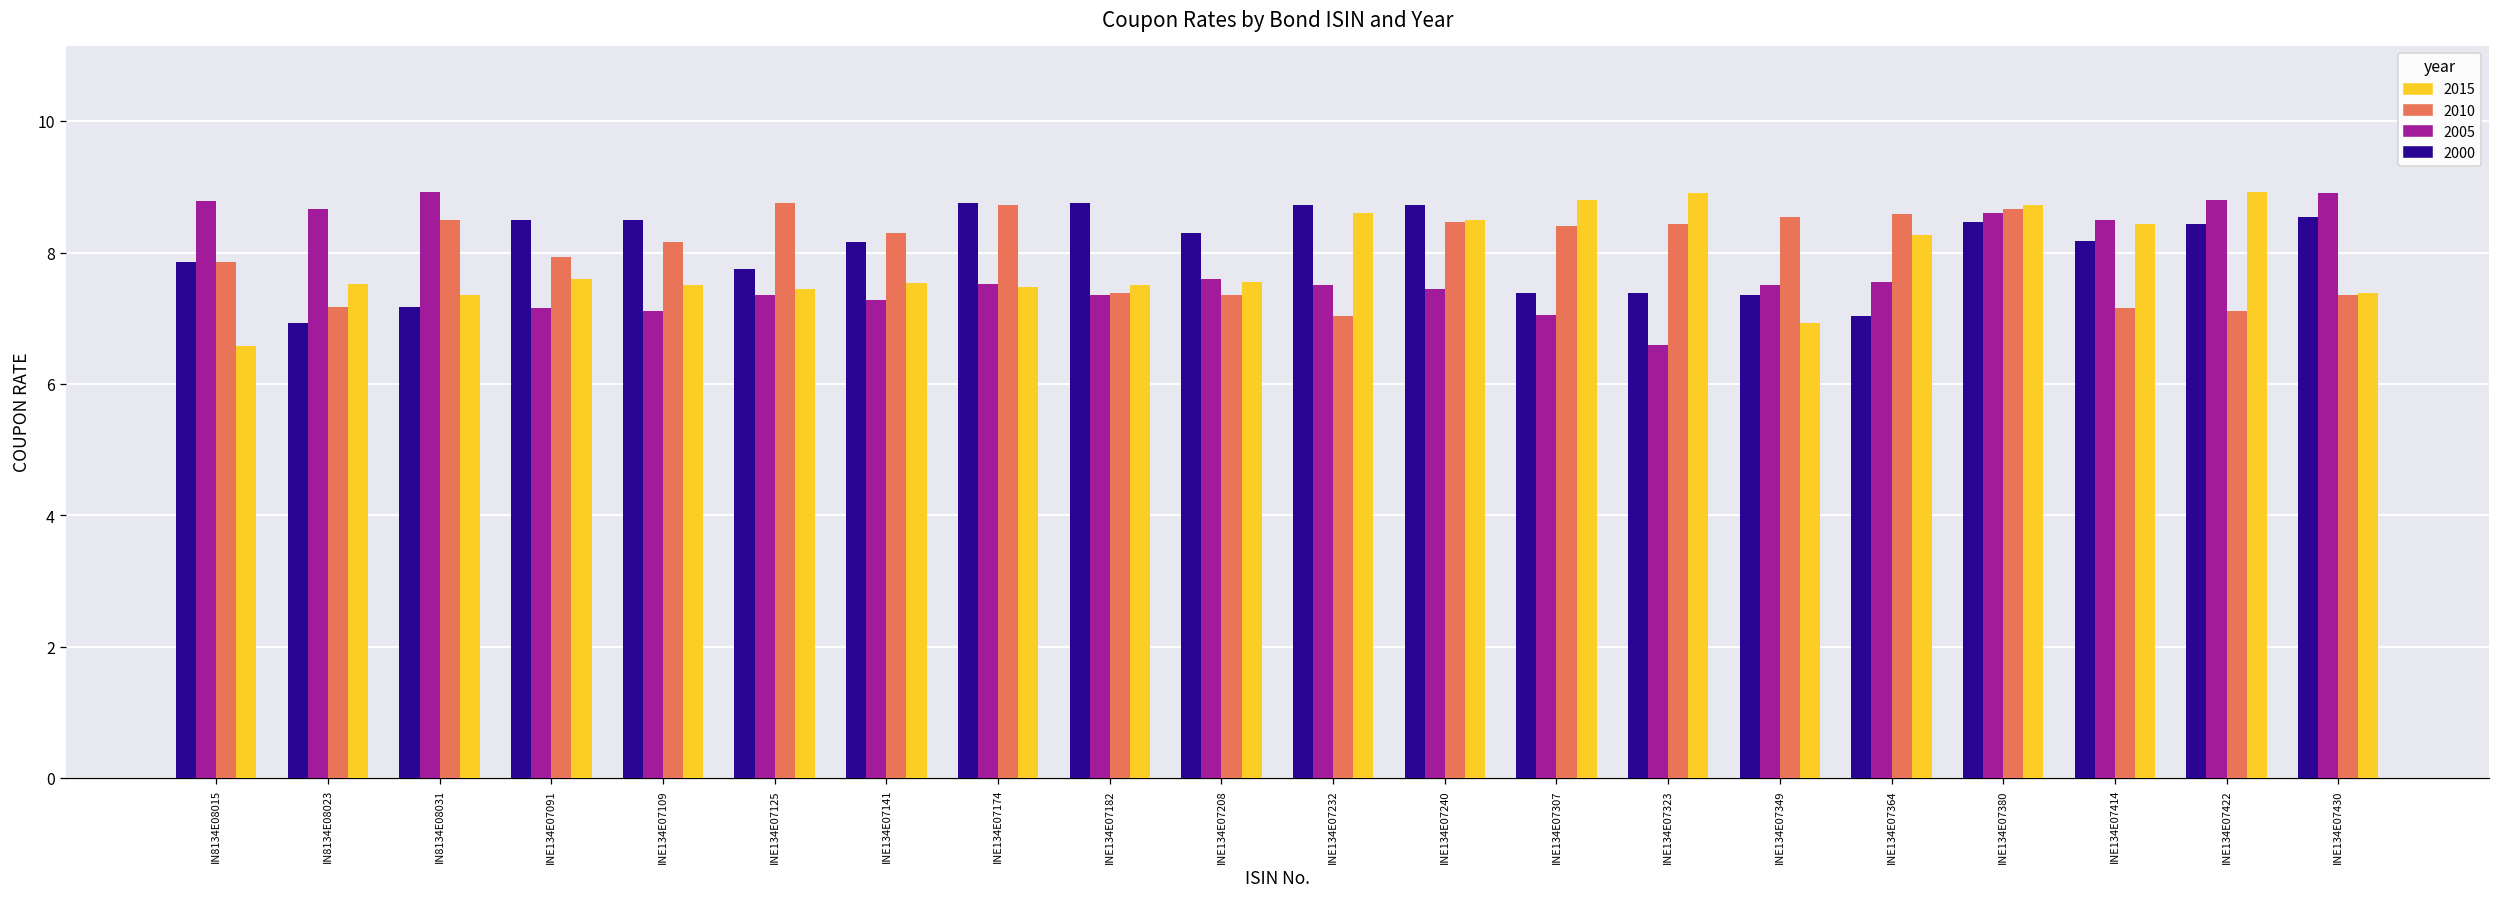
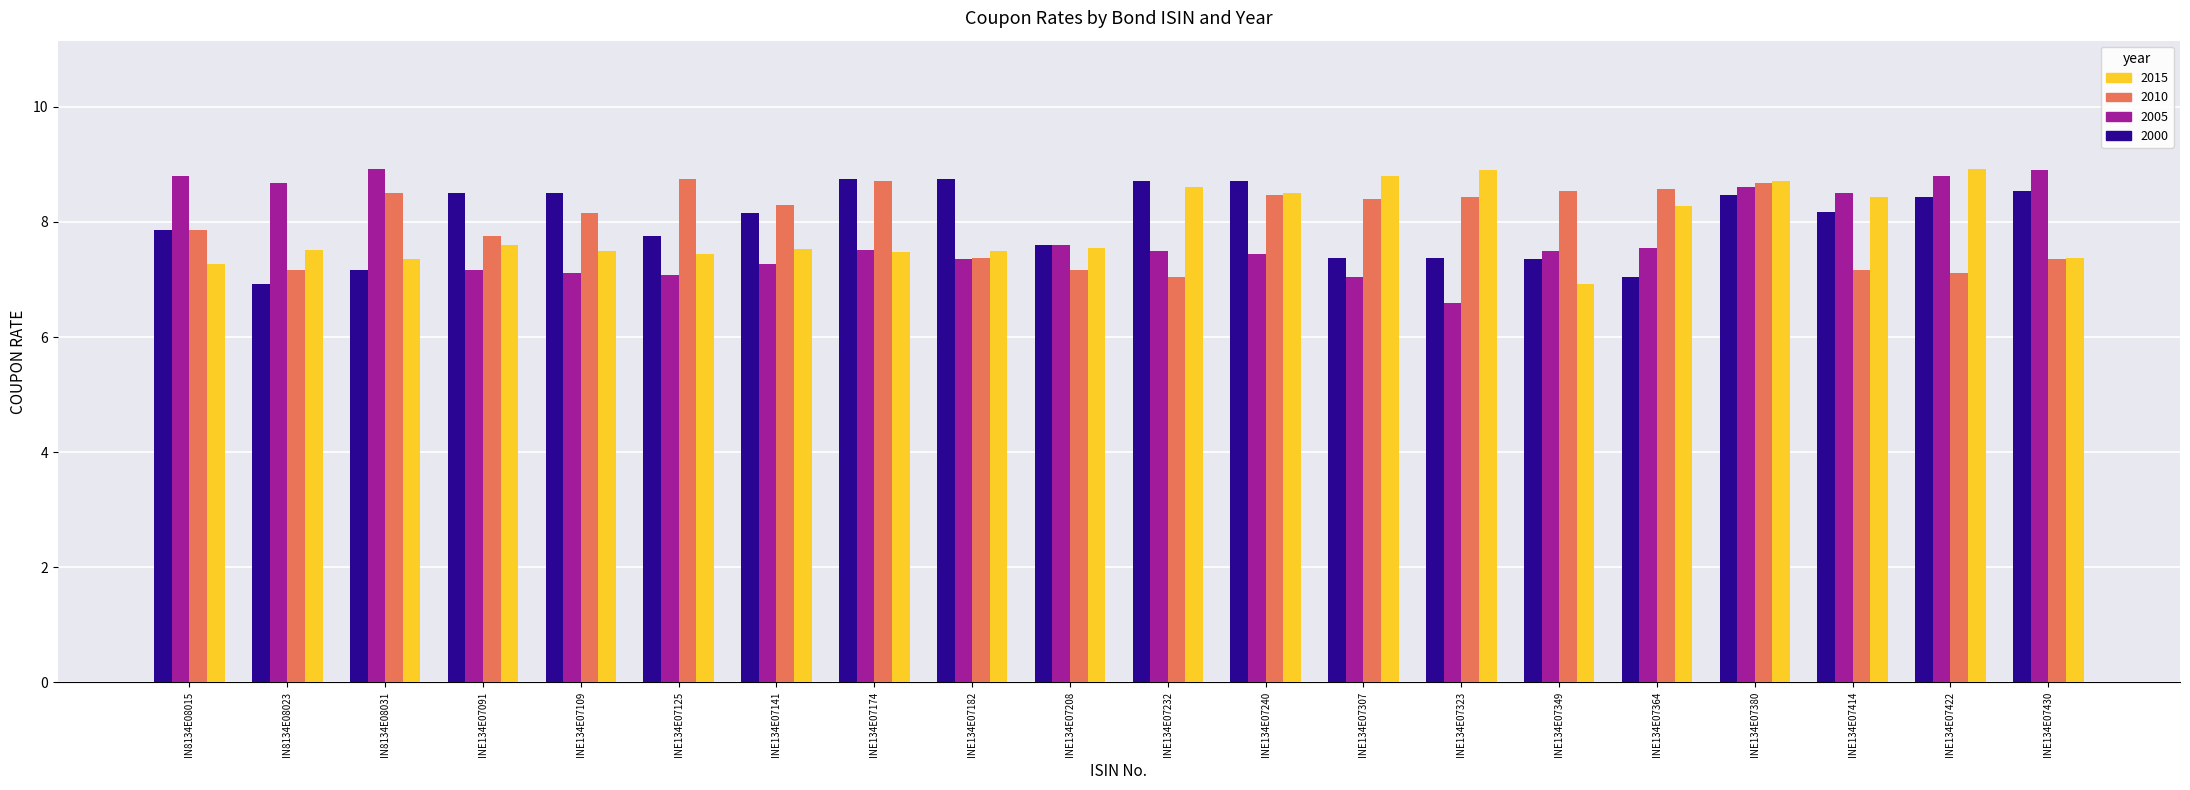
2015, IN8134E08015: 6.6 -> 7.3
2010, INE134E07091: 7.9 -> 7.8
2005, INE134E07125: 7.4 -> 7.1
2000, INE134E07208: 8.3 -> 7.6
2010, INE134E07208: 7.4 -> 7.2
